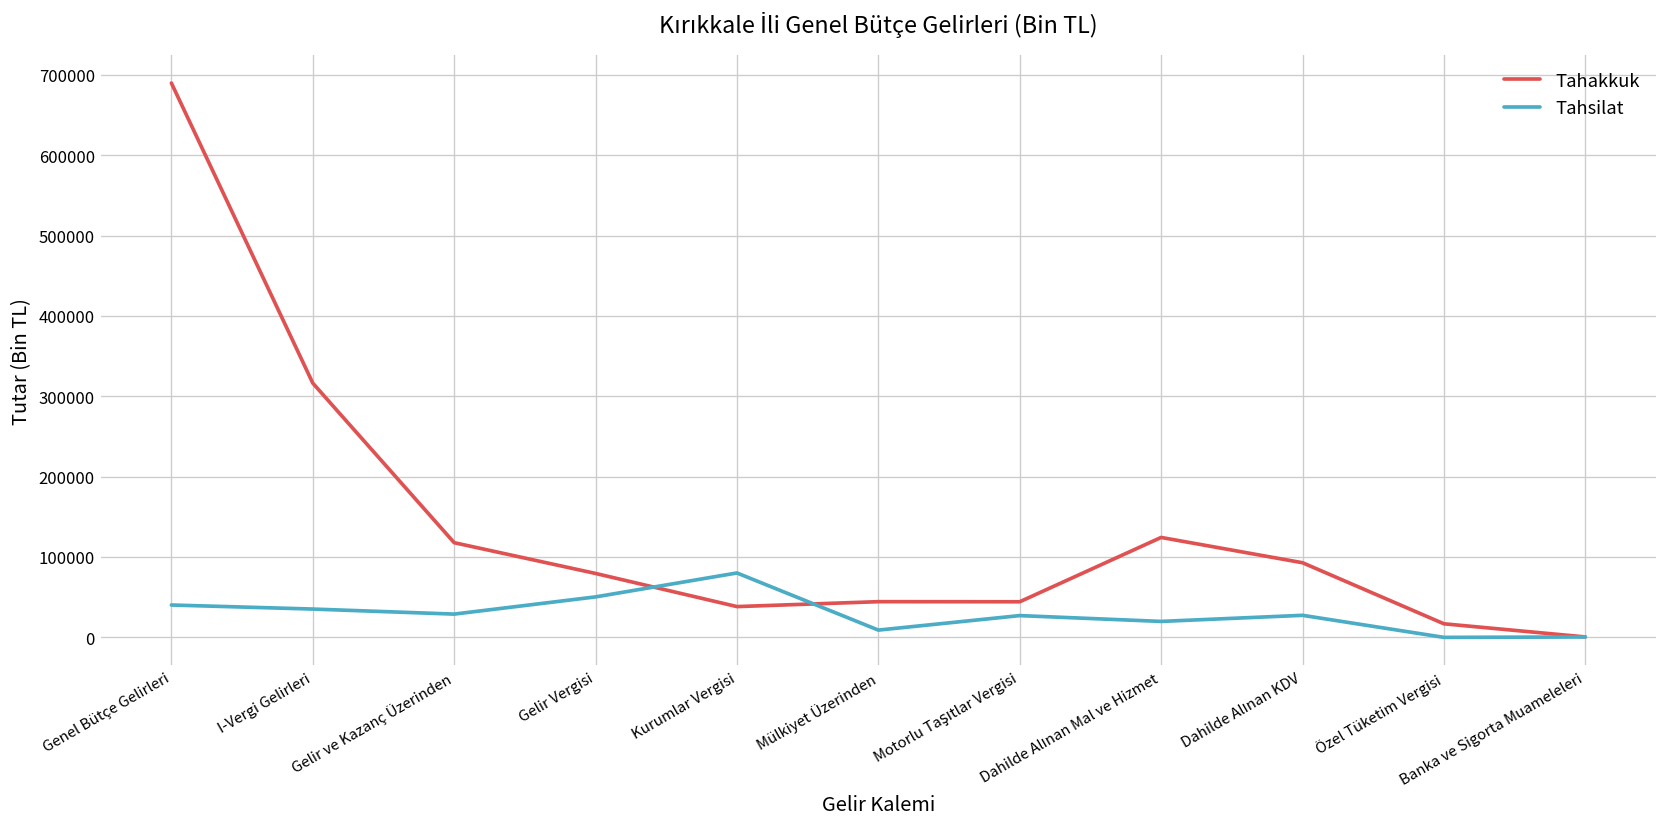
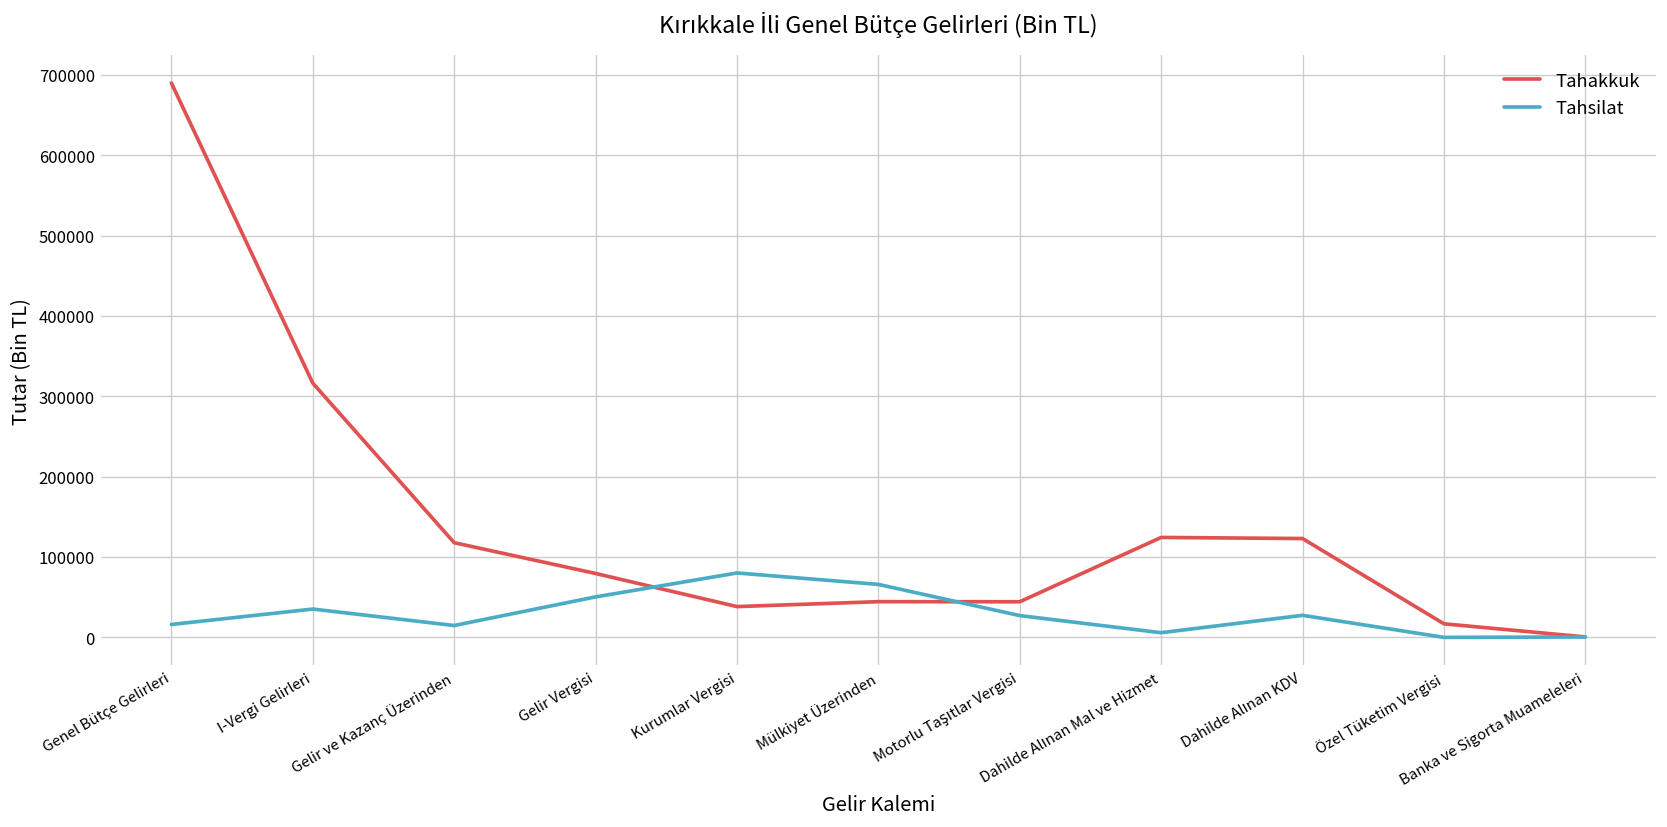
Tahsilat, Genel Bütçe Gelirleri: 40000 -> 20000
Tahsilat, Gelir ve Kazanç Üzerinden: 30000 -> 10000
Tahsilat, Mülkiyet Üzerinden: 10000 -> 70000
Tahsilat, Dahilde Alınan Mal ve Hizmet: 20000 -> 10000
Tahakkuk, Dahilde Alınan KDV: 90000 -> 120000
